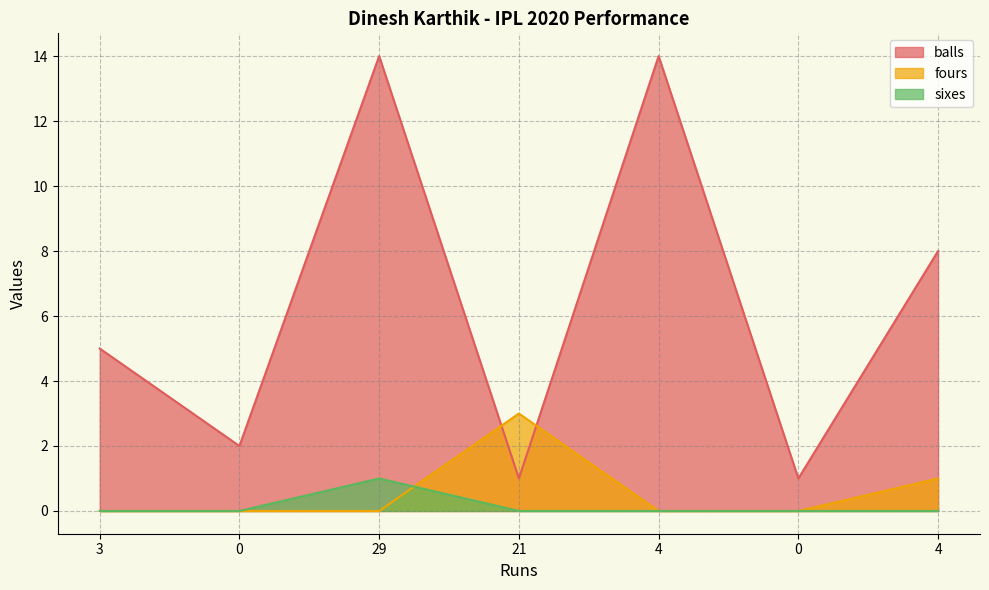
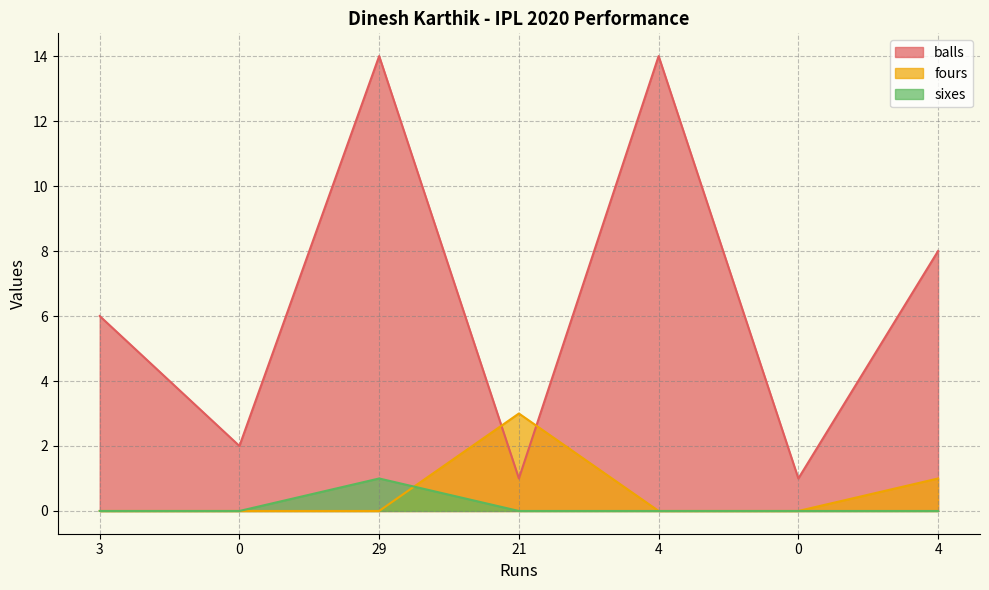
balls, 3: 5 -> 6
